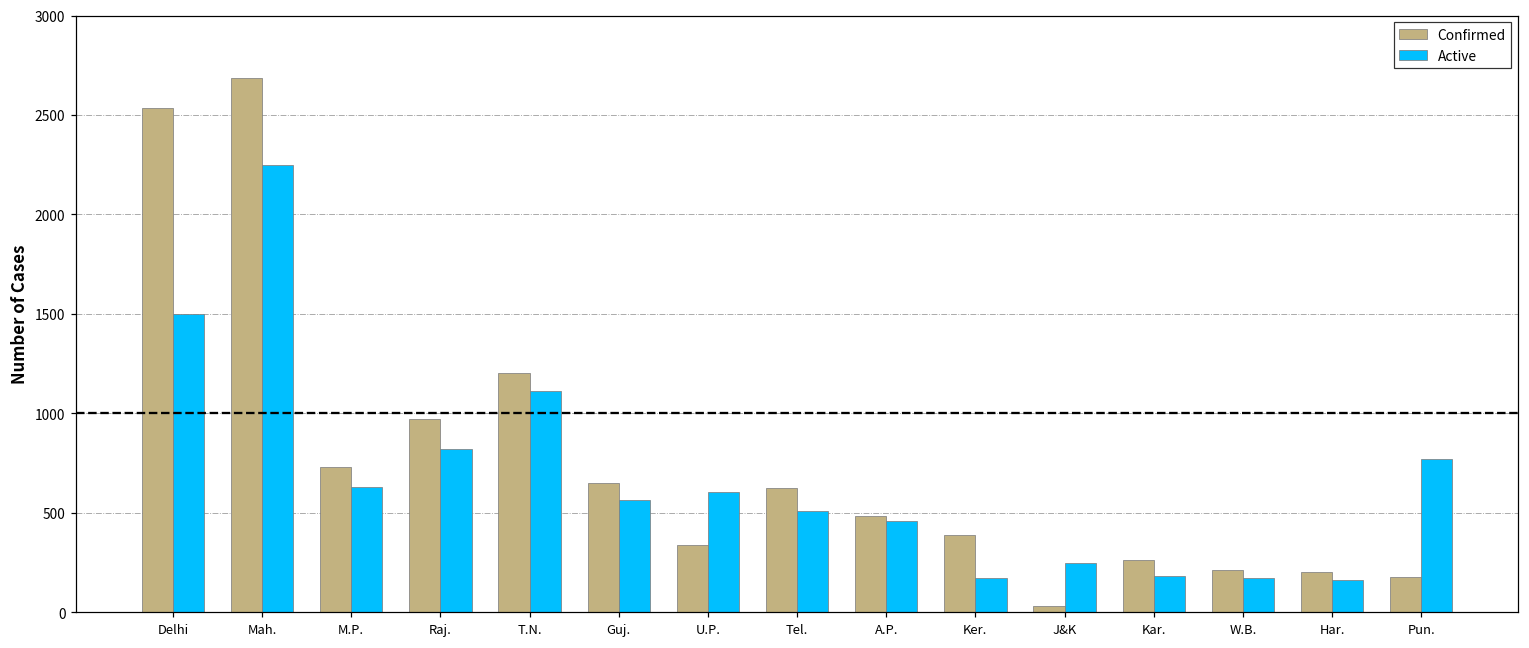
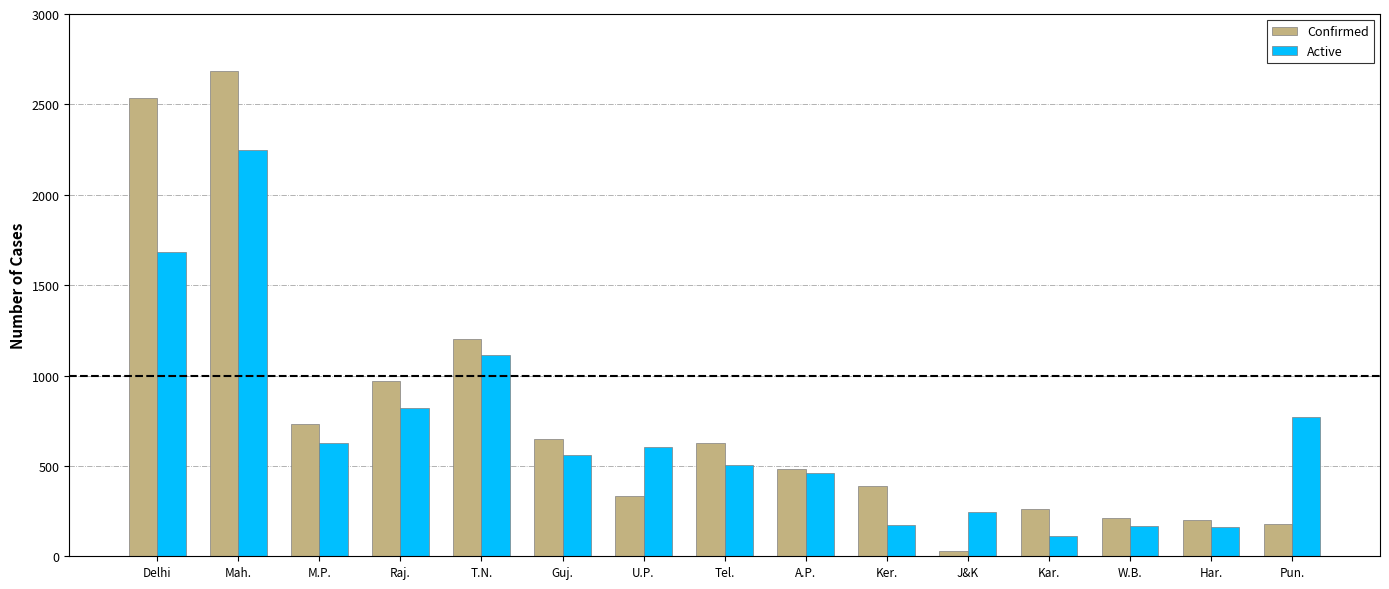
Active, Delhi: 1500 -> 1680
Active, Kar.: 180 -> 110
